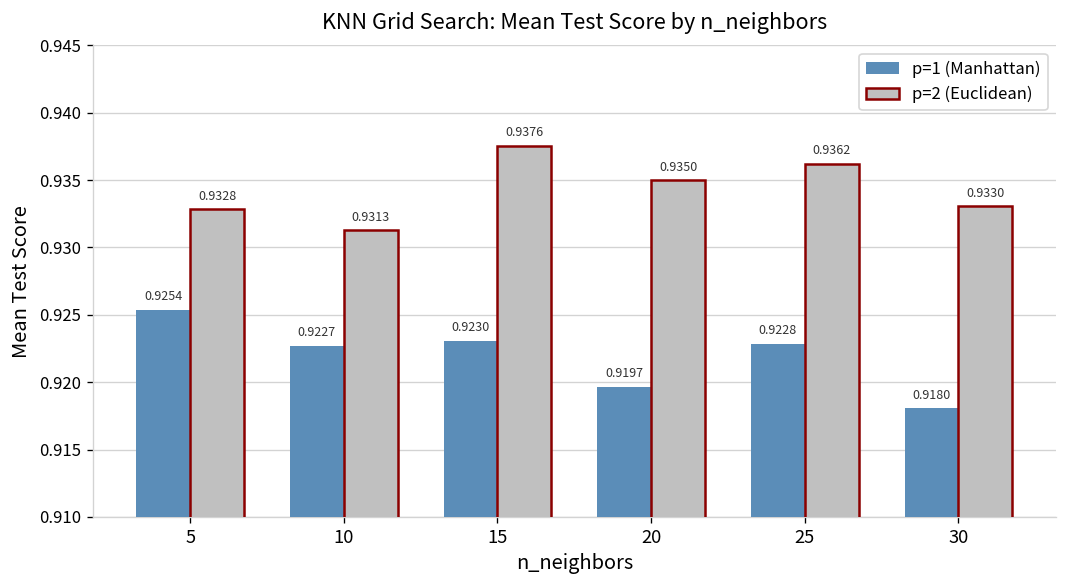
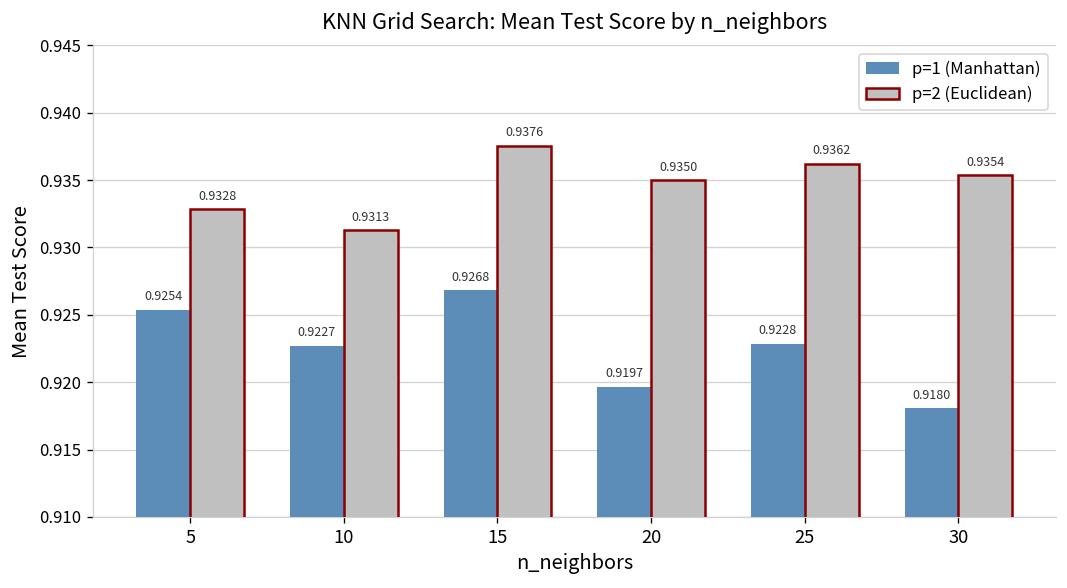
p=1 (Manhattan), 15: 0.9230 -> 0.9268
p=2 (Euclidean), 30: 0.9330 -> 0.9354
